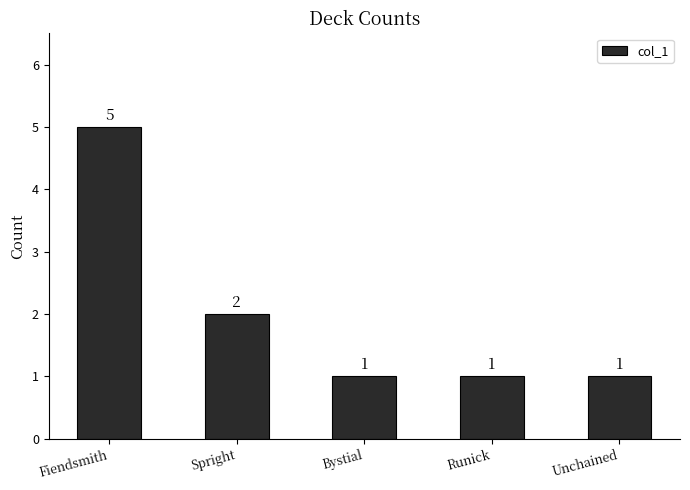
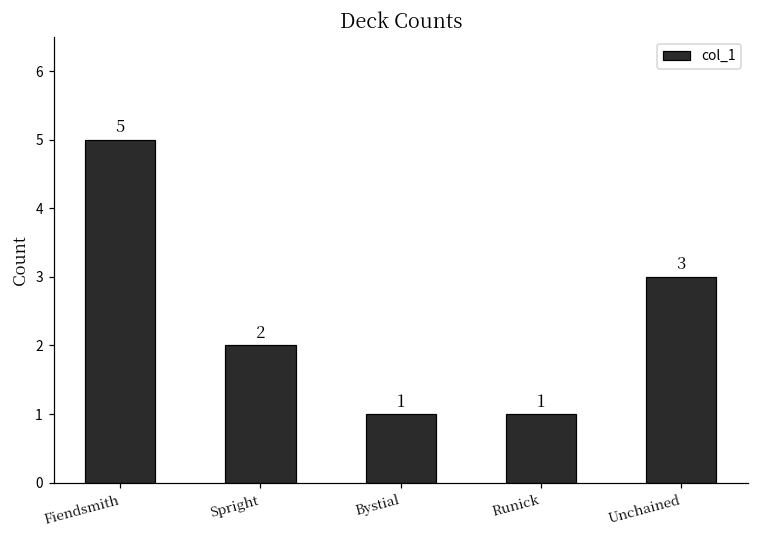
Unchained: 1 -> 3
